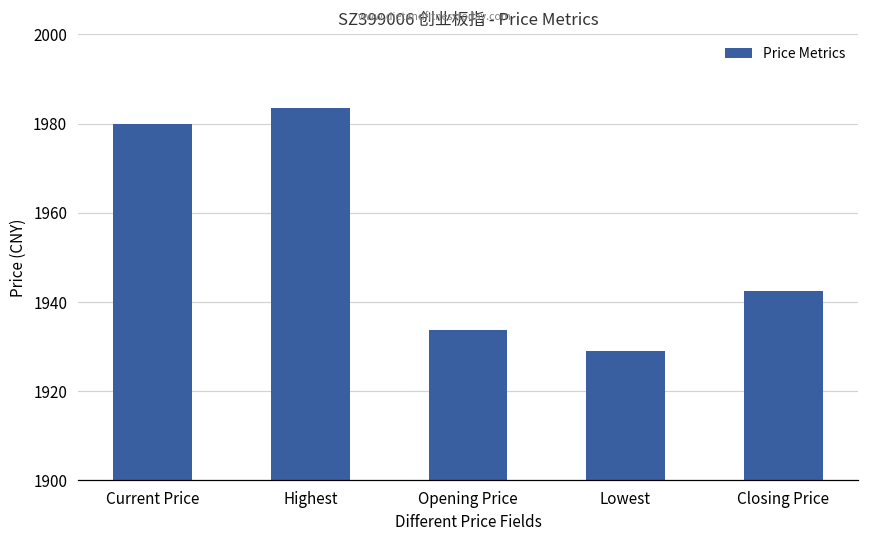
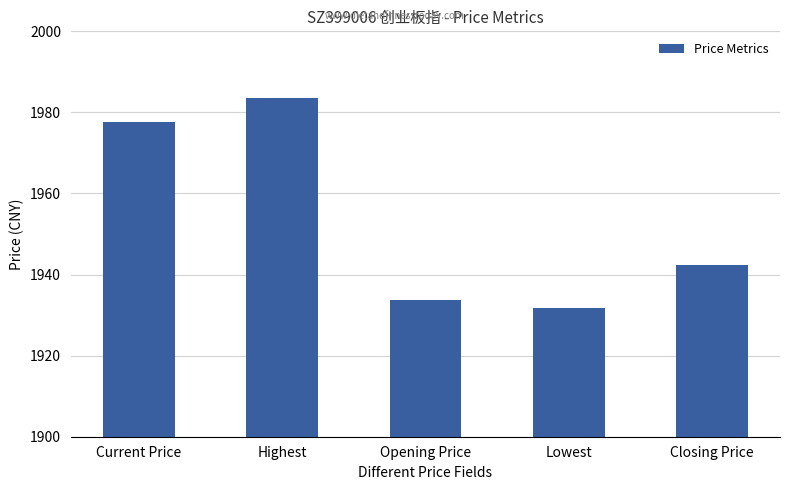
Current Price: 1980 -> 1978
Lowest: 1929 -> 1932
